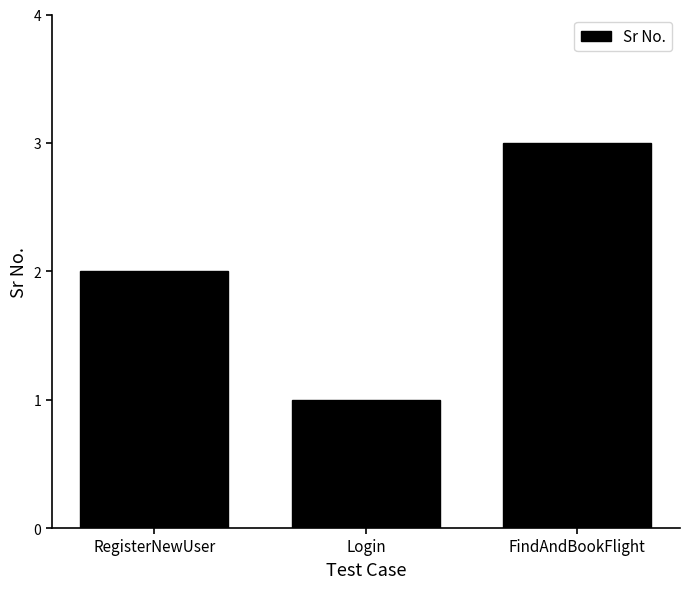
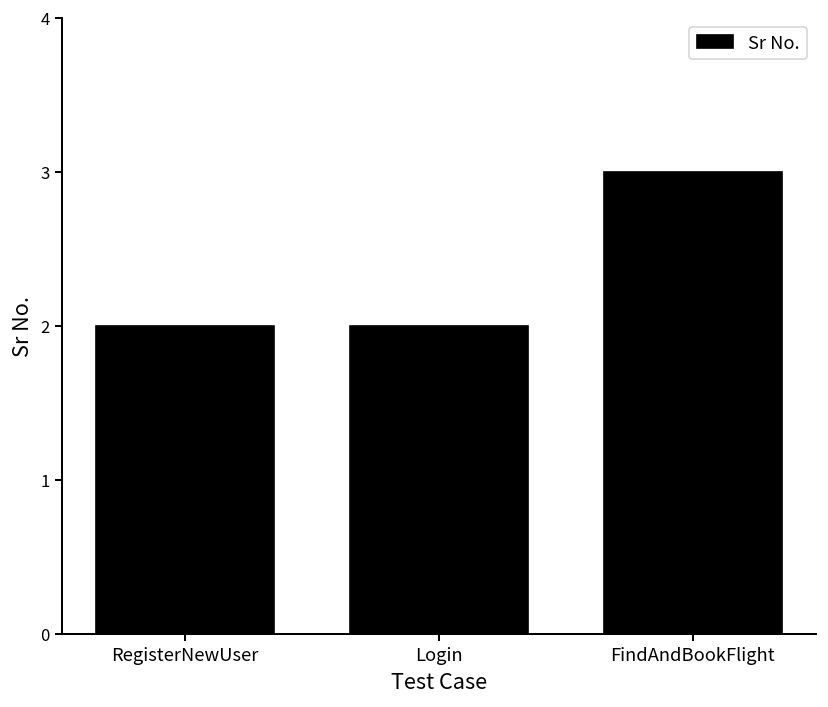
Login: 1 -> 2
